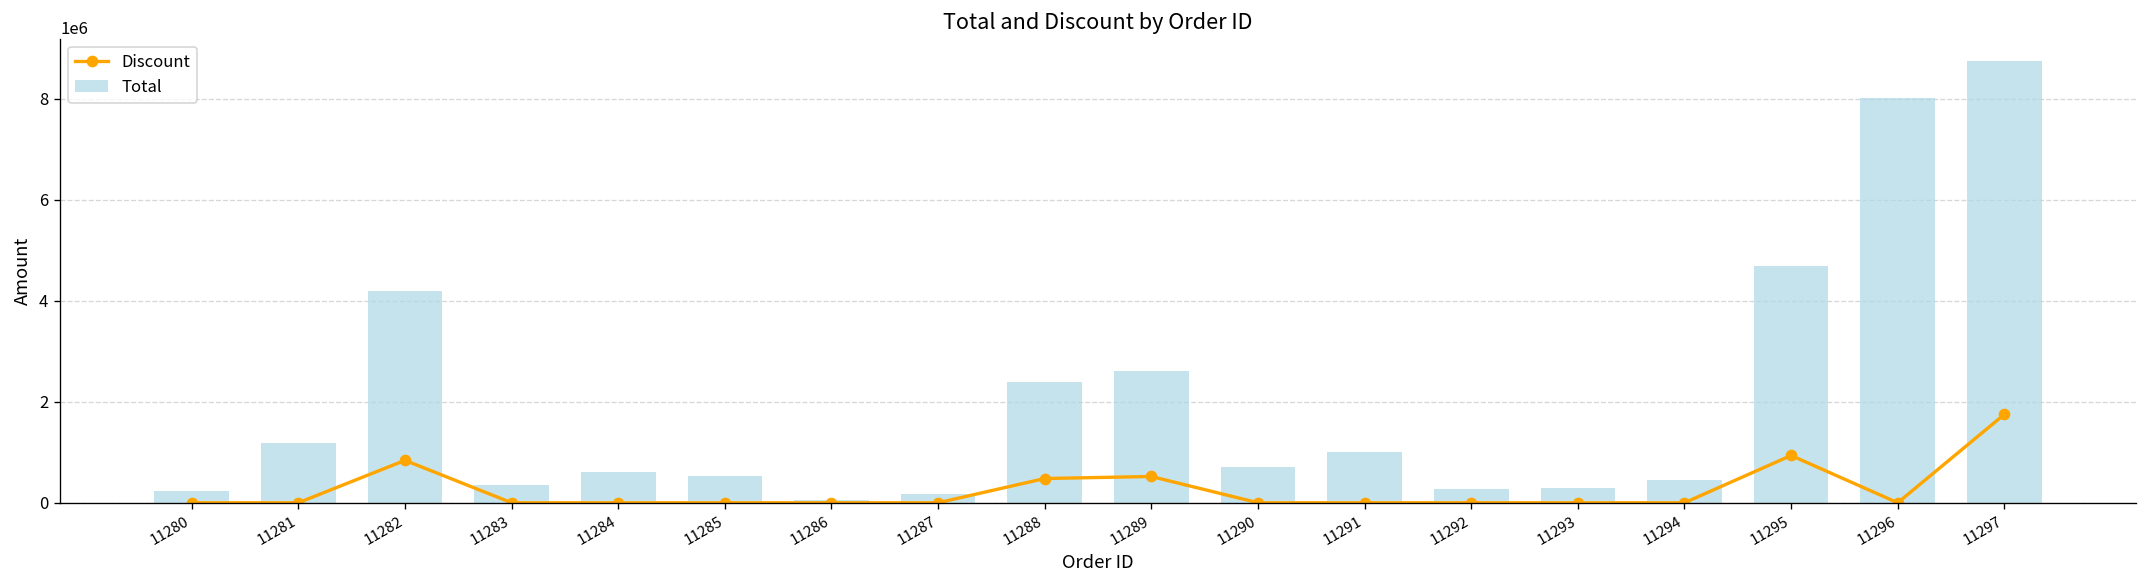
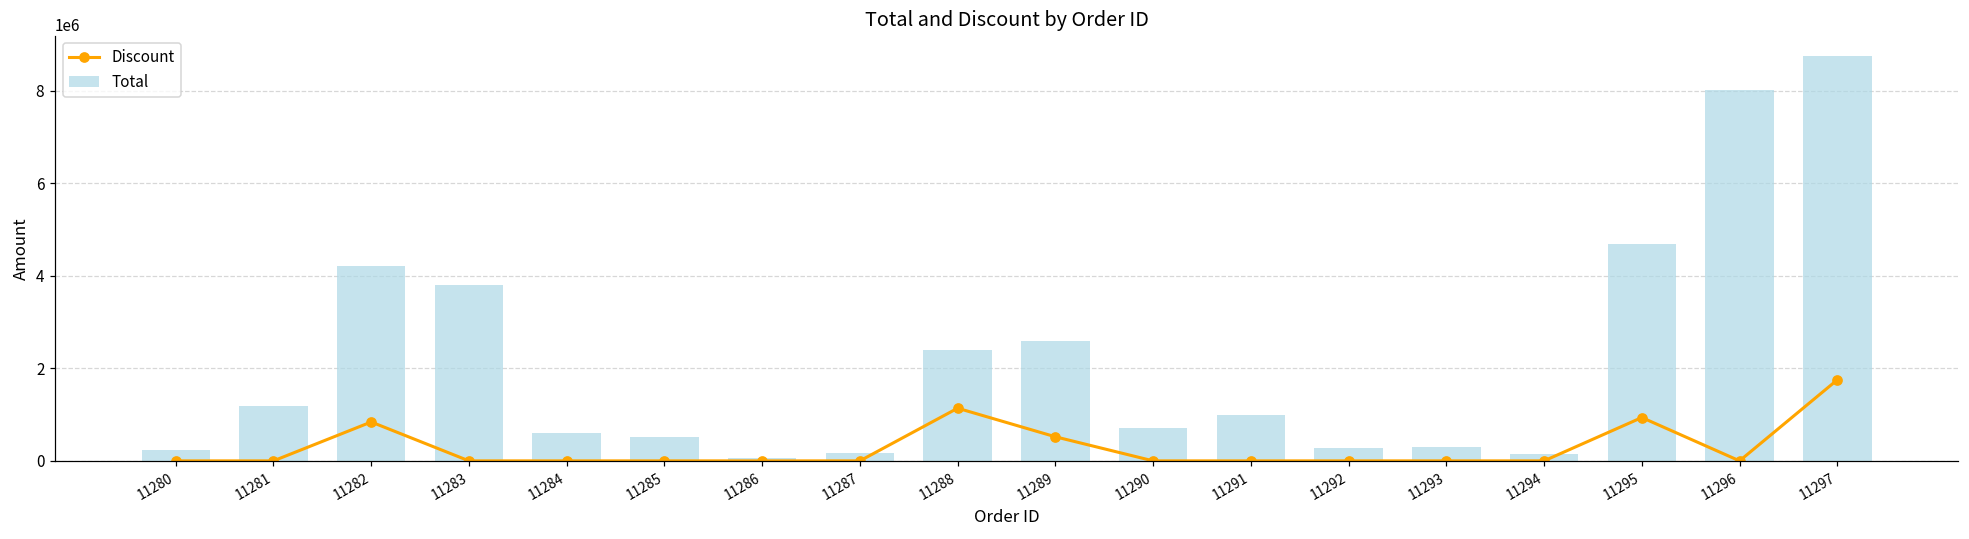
Total, 11283: 400000 -> 3800000
Discount, 11288: 500000 -> 1100000
Total, 11294: 500000 -> 200000
